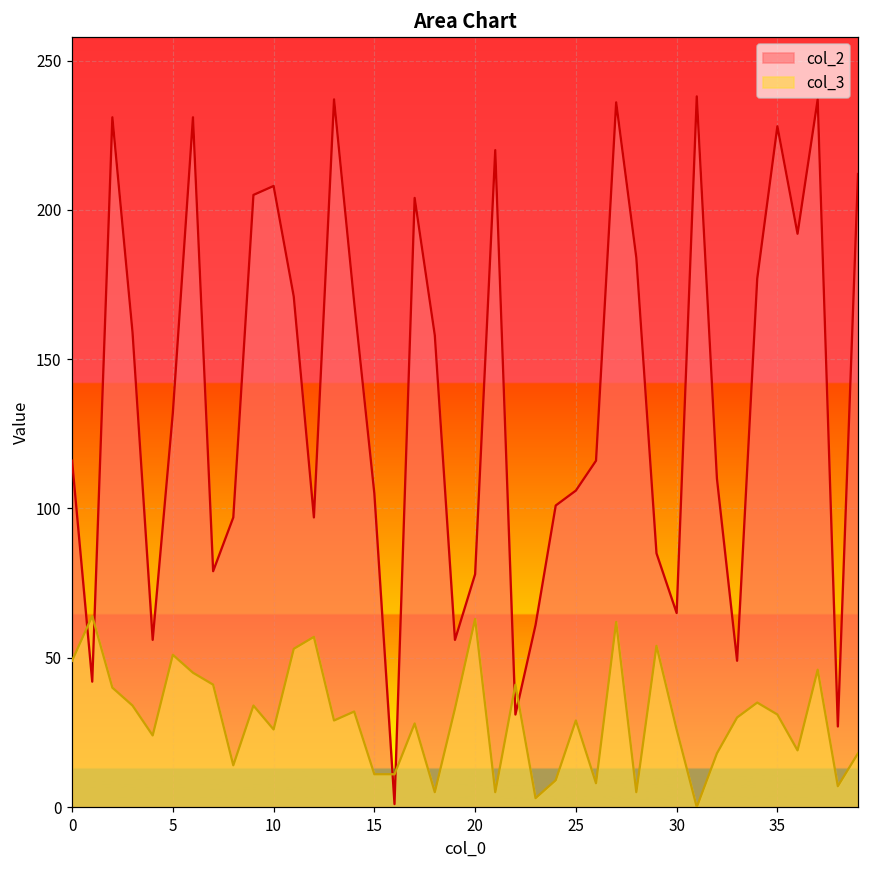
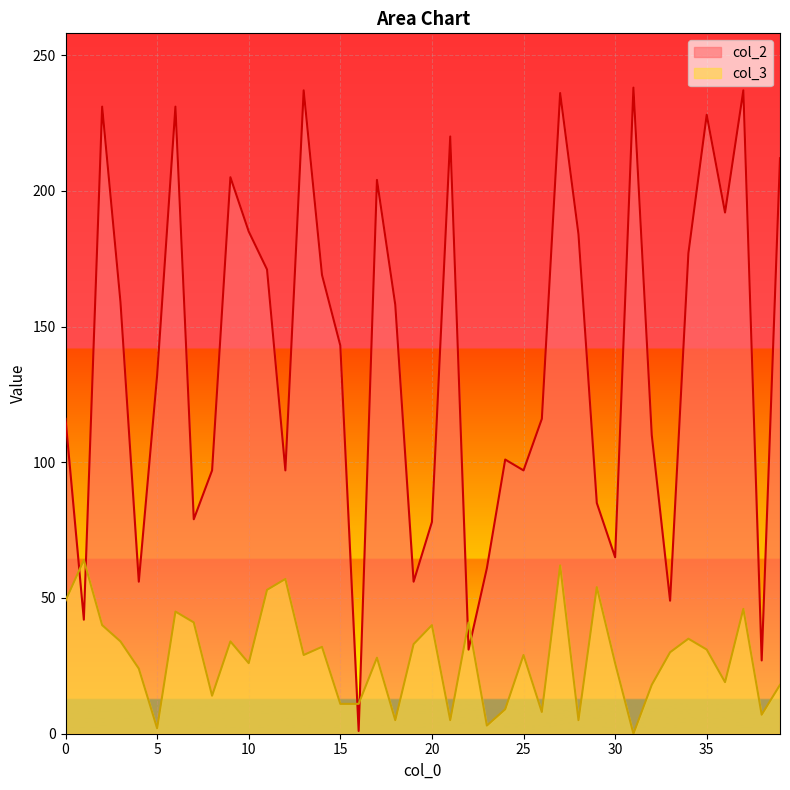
col_3, 5: 51 -> 2
col_2, 10: 208 -> 185
col_2, 15: 105 -> 143
col_3, 20: 63 -> 40
col_2, 25: 106 -> 97
